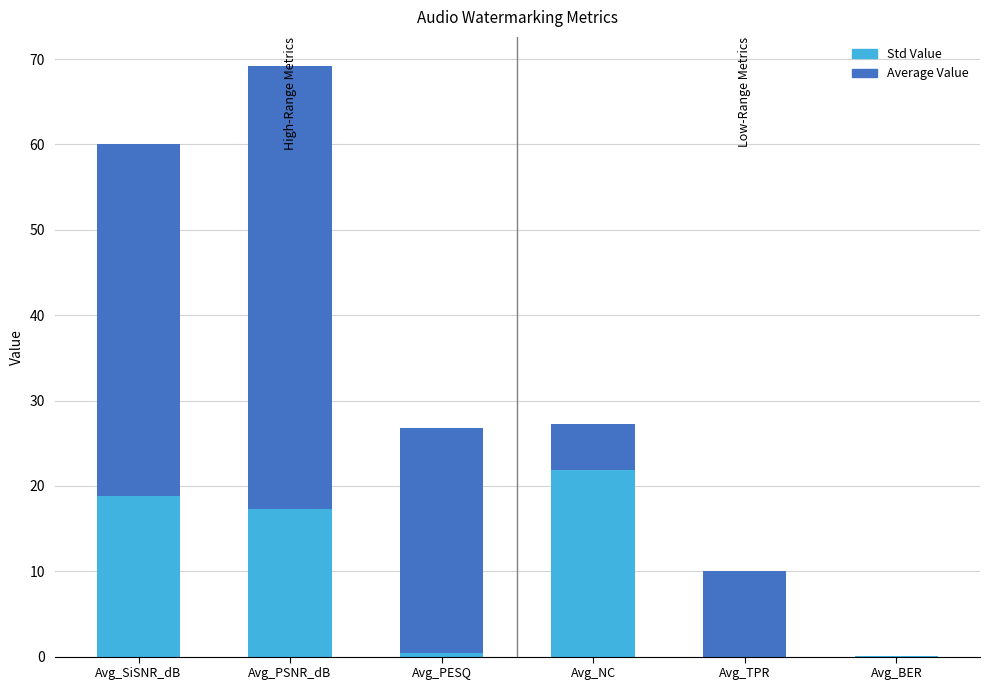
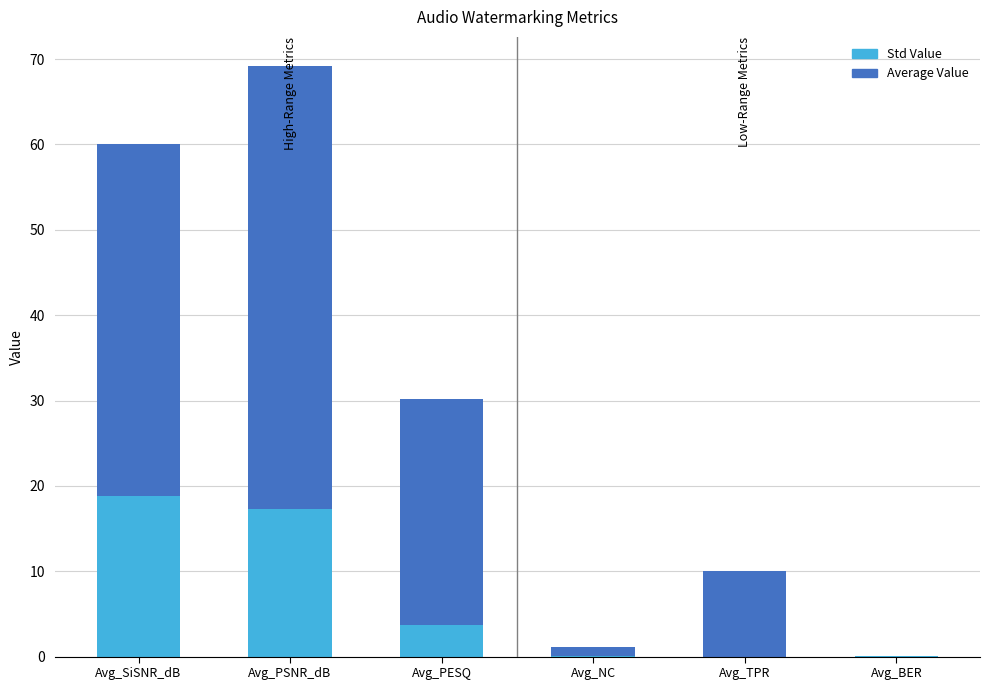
Std Value, Avg_PESQ: 0 -> 4
Std Value, Avg_NC: 22 -> 0
Average Value, Avg_NC: 5 -> 1
